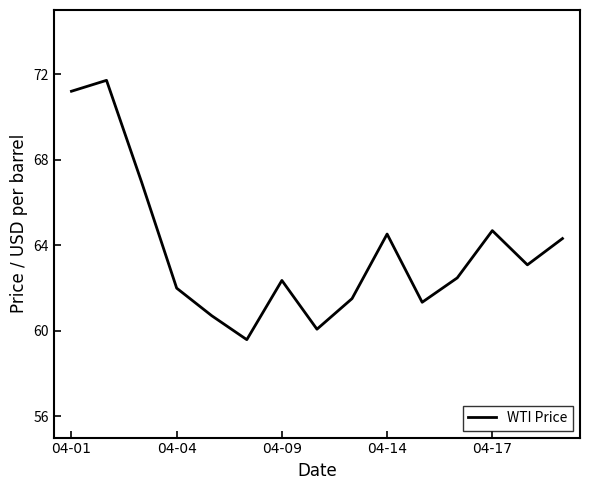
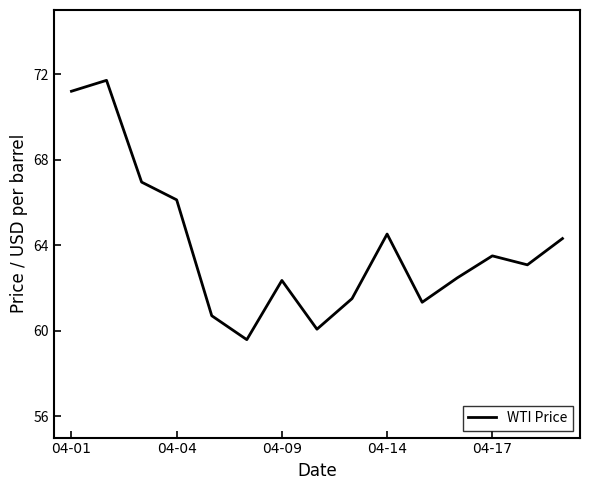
04-04: 62.0 -> 66.1
04-17: 64.7 -> 63.5
